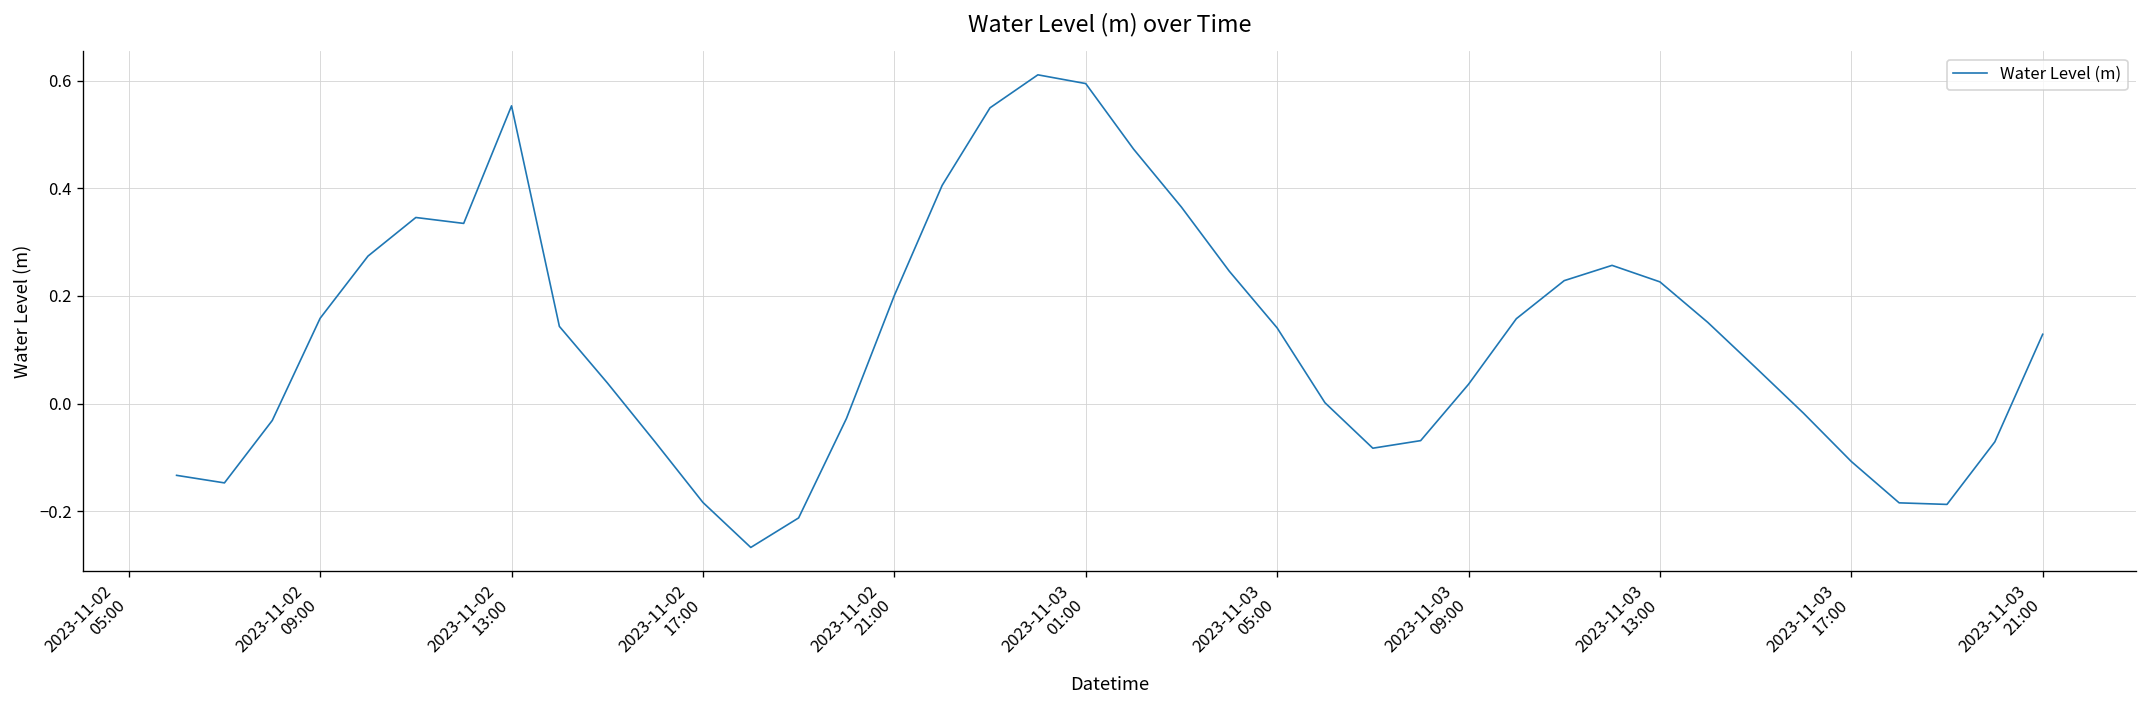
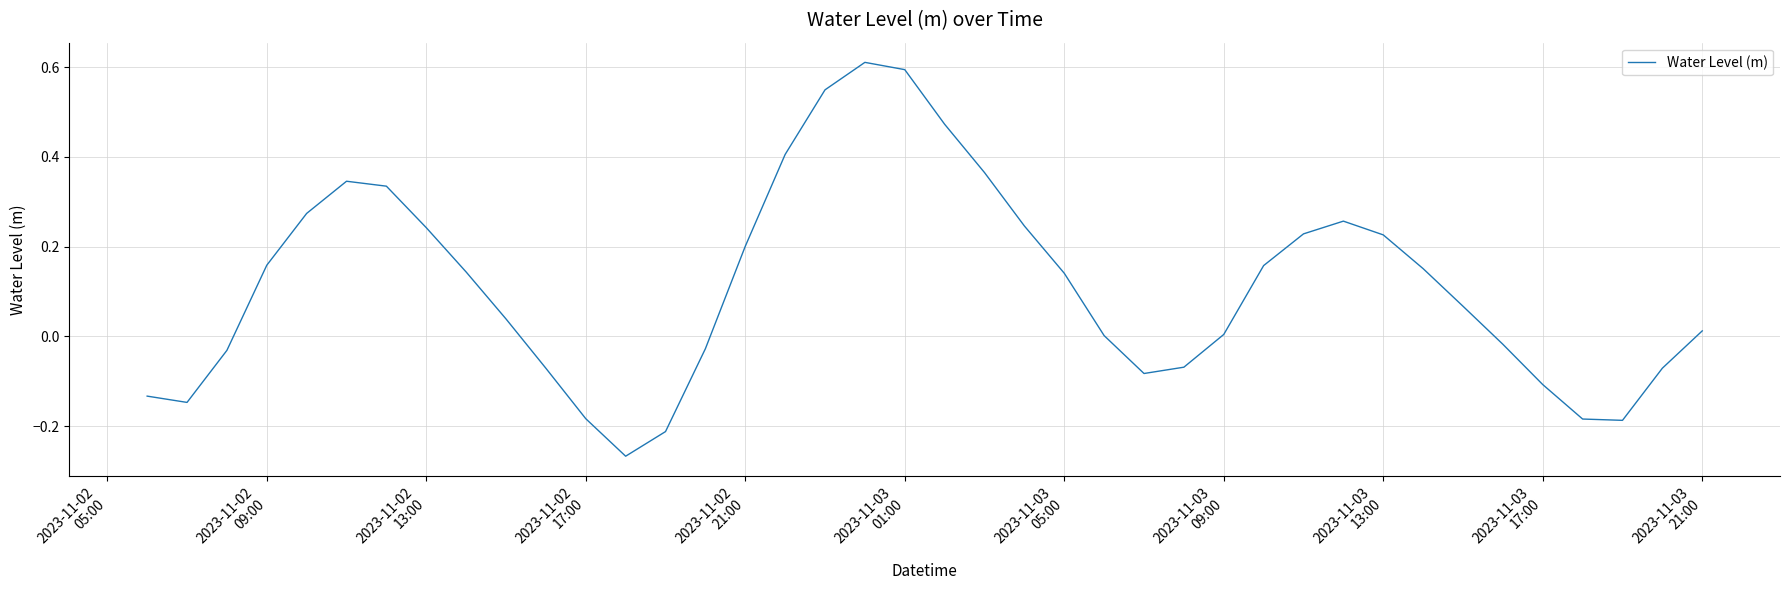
2023-11-02 13:00: 0.55 -> 0.24
2023-11-03 09:00: 0.04 -> 0.00
2023-11-03 21:00: 0.13 -> 0.01
